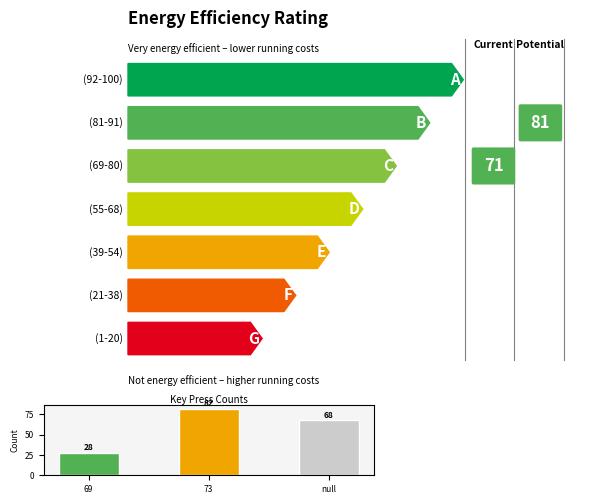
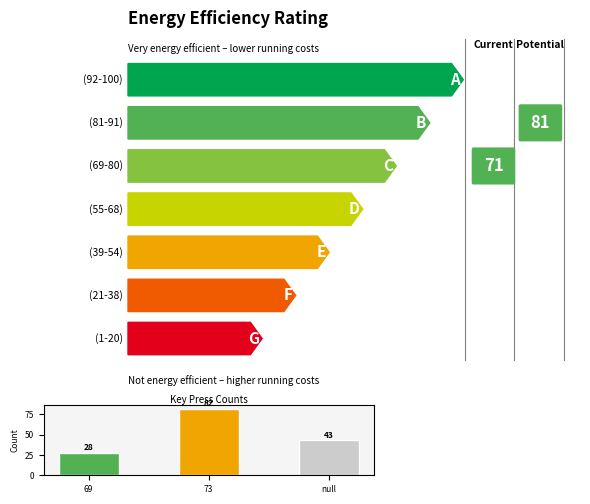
Key Press Counts, null: 68 -> 43
